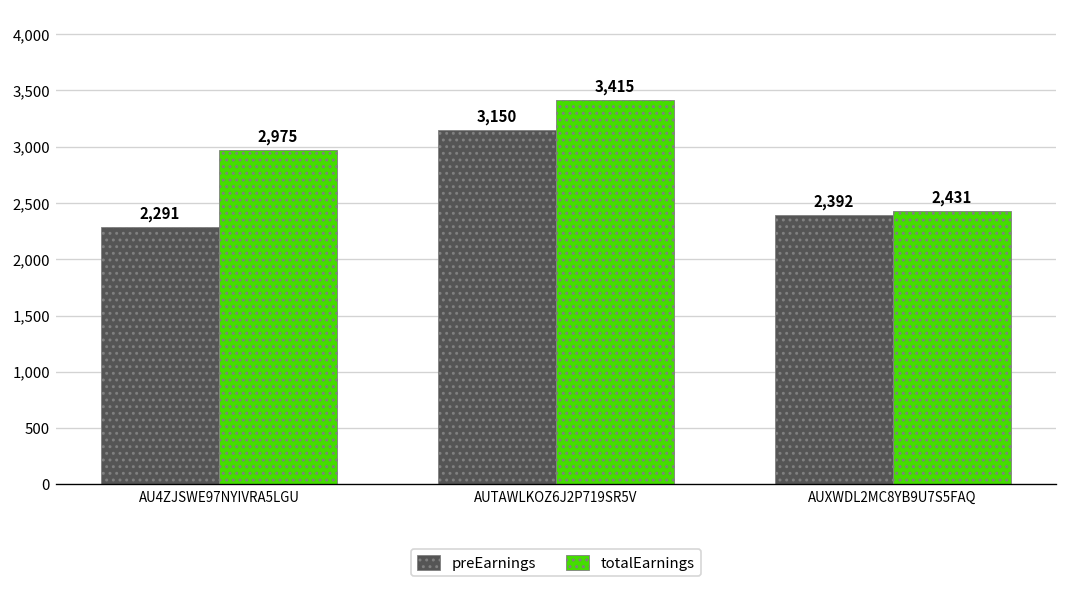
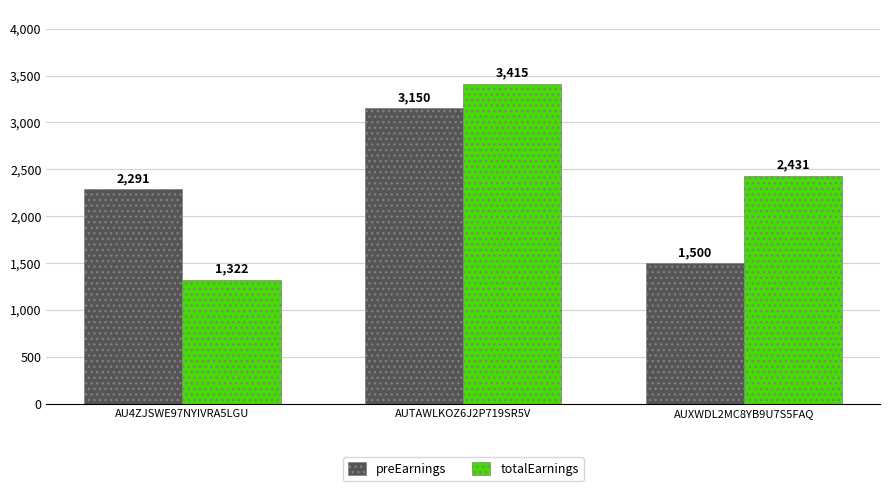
totalEarnings, AU4ZJSWE97NYIVRA5LGU: 2,975 -> 1,322
preEarnings, AUXWDL2MC8YB9U7S5FAQ: 2,392 -> 1,500
